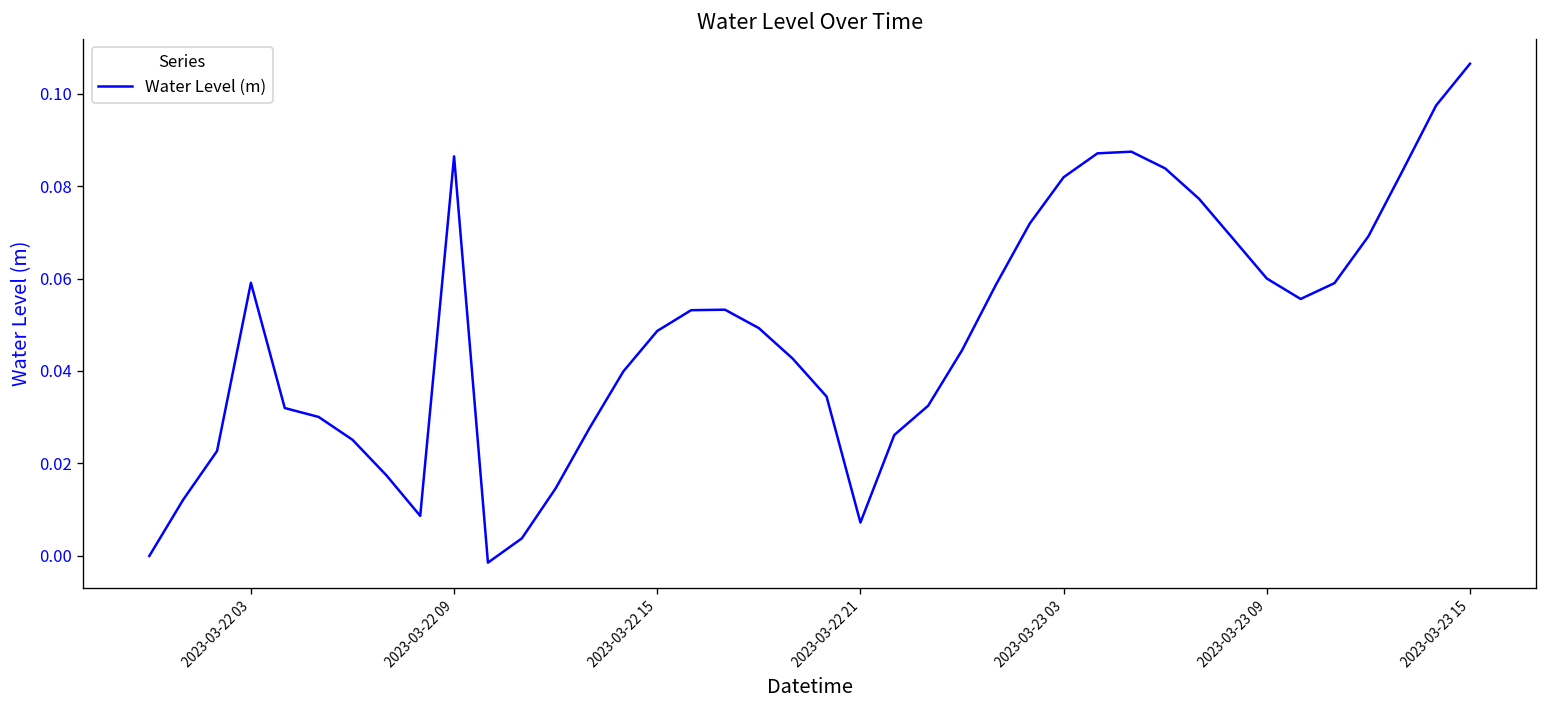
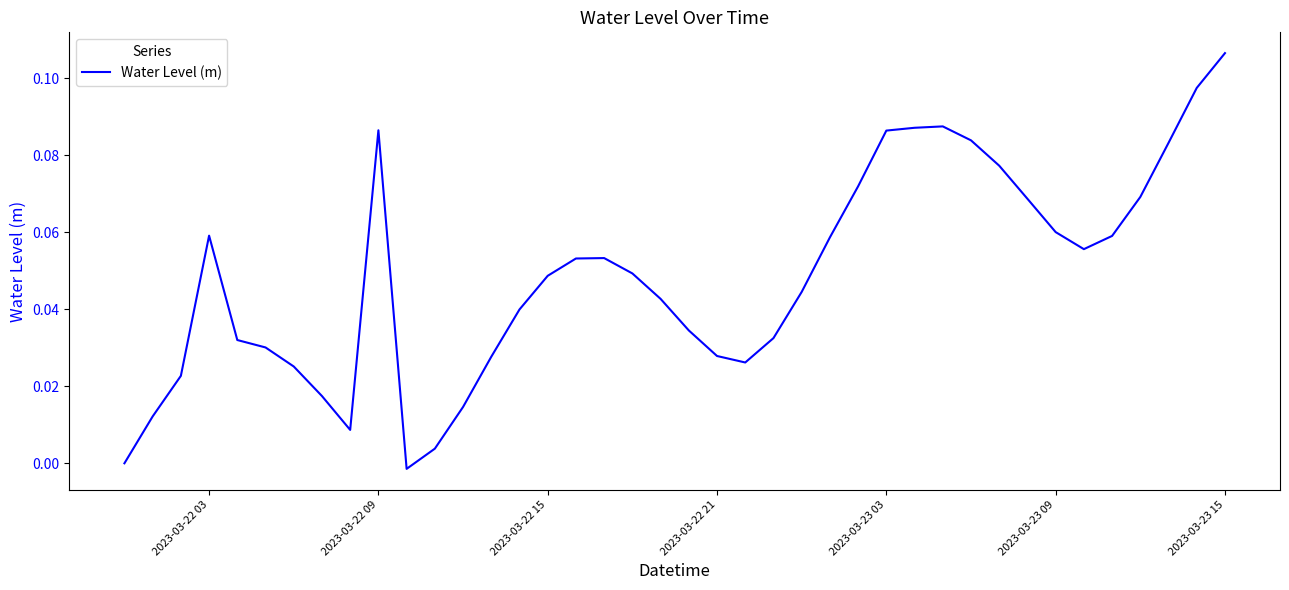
2023-03-22 21: 0.007 -> 0.028
2023-03-23 03: 0.082 -> 0.086
